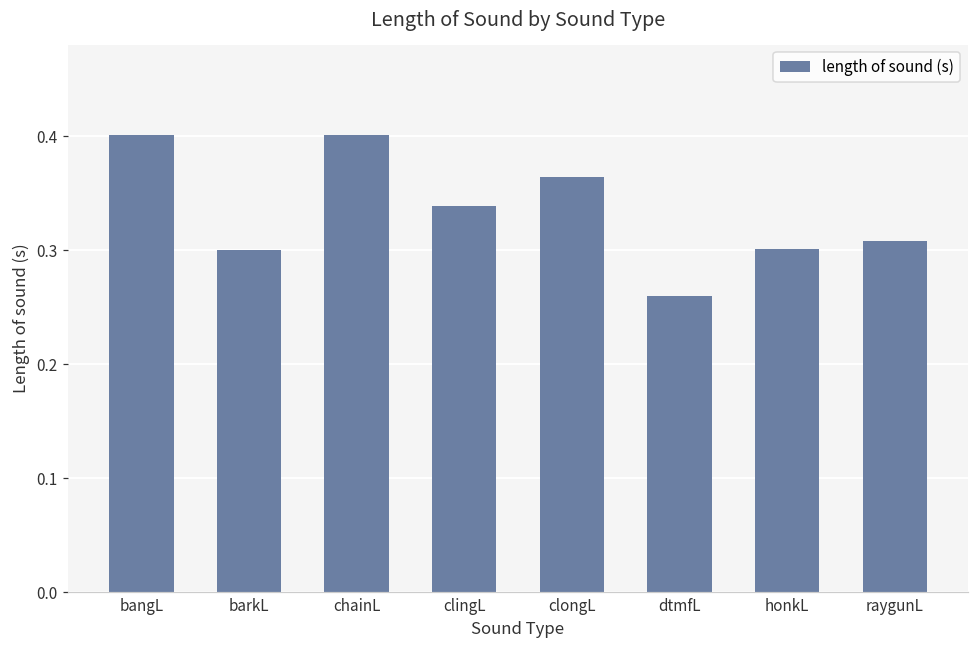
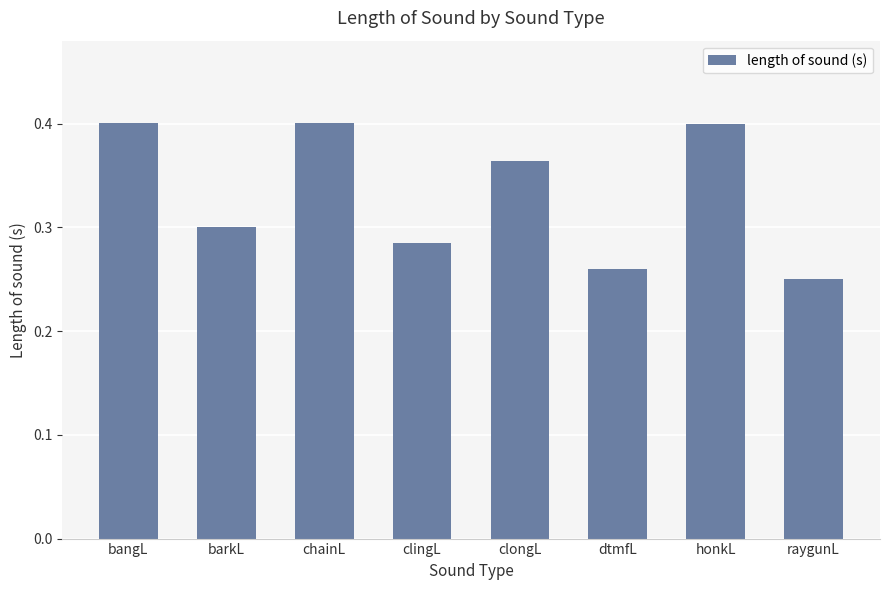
clingL: 0.339 -> 0.285
honkL: 0.301 -> 0.400
raygunL: 0.308 -> 0.250
